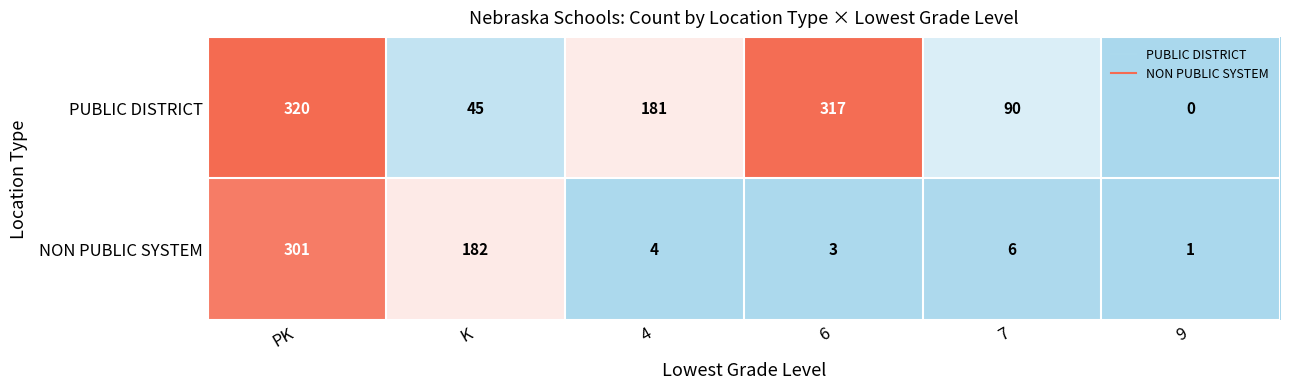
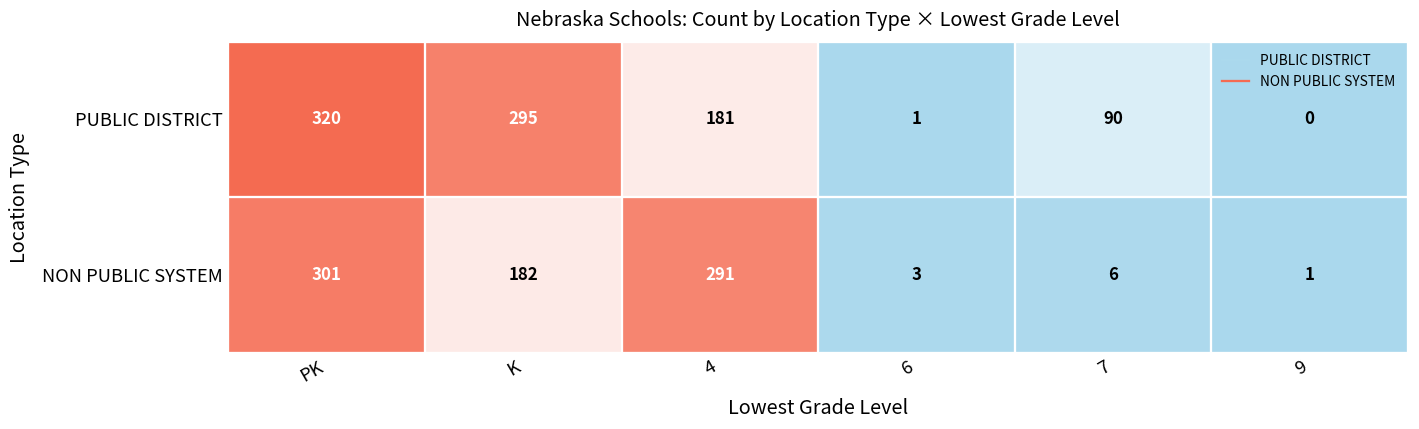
PUBLIC DISTRICT, K: 45 -> 295
PUBLIC DISTRICT, 6: 317 -> 1
NON PUBLIC SYSTEM, 4: 4 -> 291
